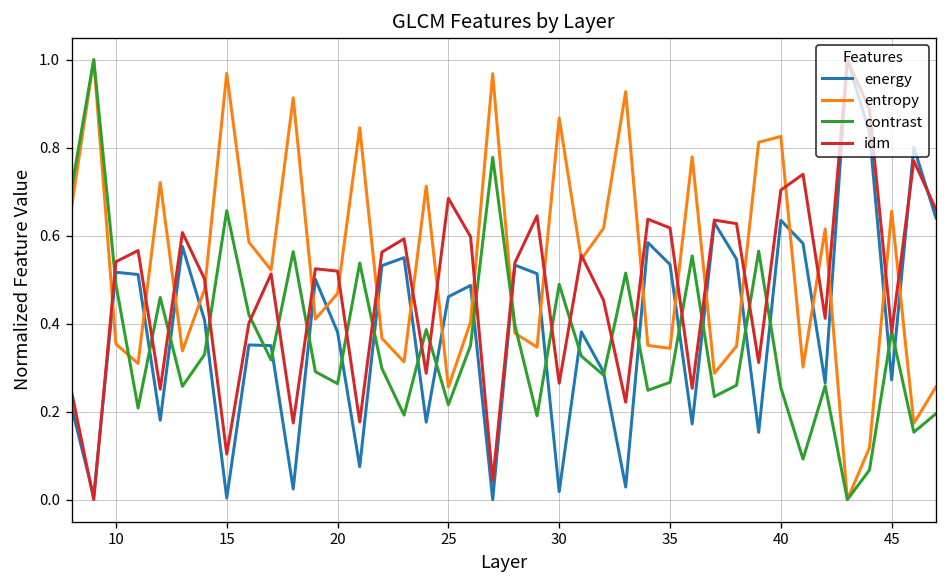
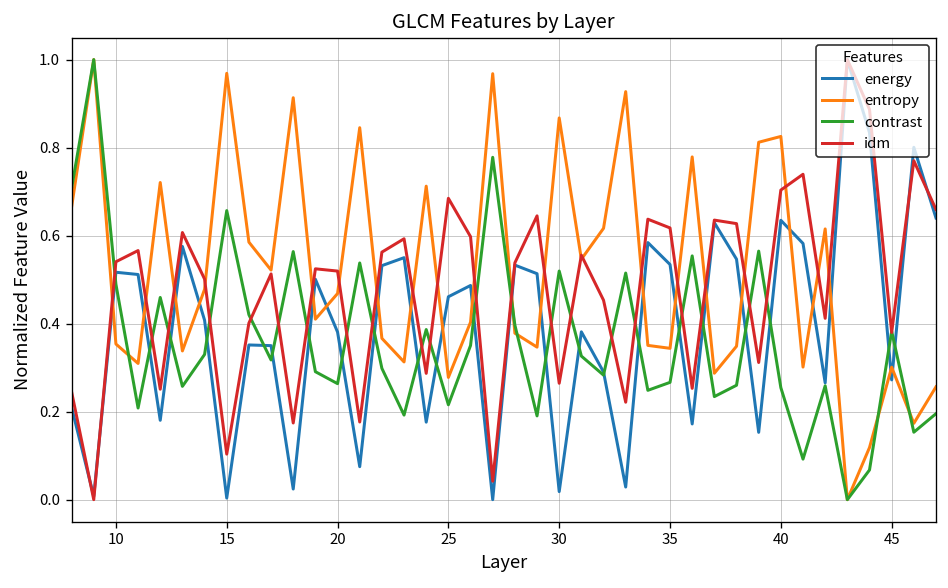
entropy, 25: 0.26 -> 0.28
contrast, 30: 0.49 -> 0.52
entropy, 45: 0.66 -> 0.30
